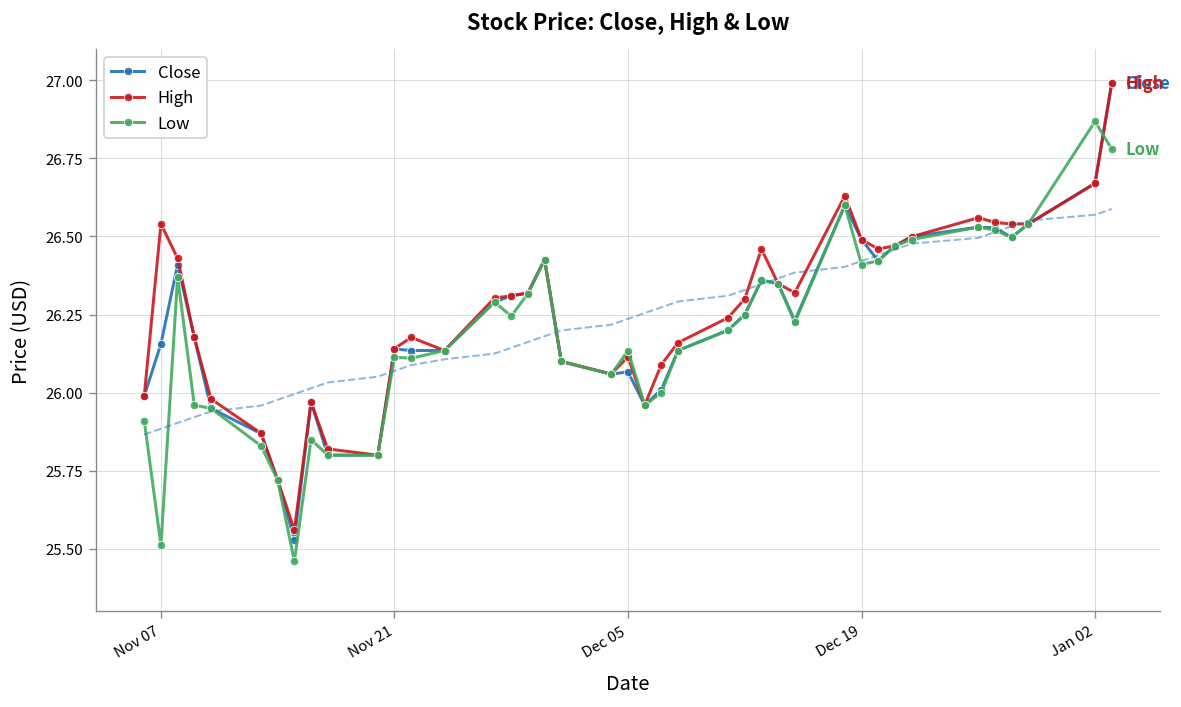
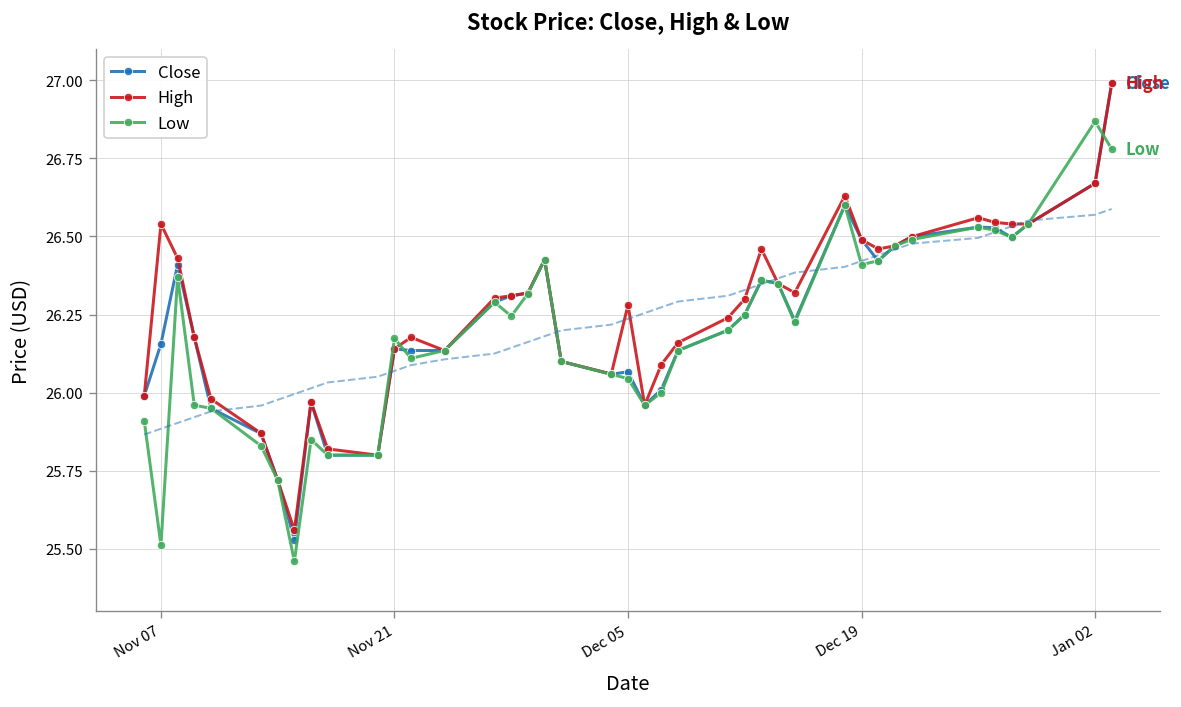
Low, Nov 21: 26.11 -> 26.17
High, Dec 05: 26.11 -> 26.28
Low, Dec 05: 26.13 -> 26.05
